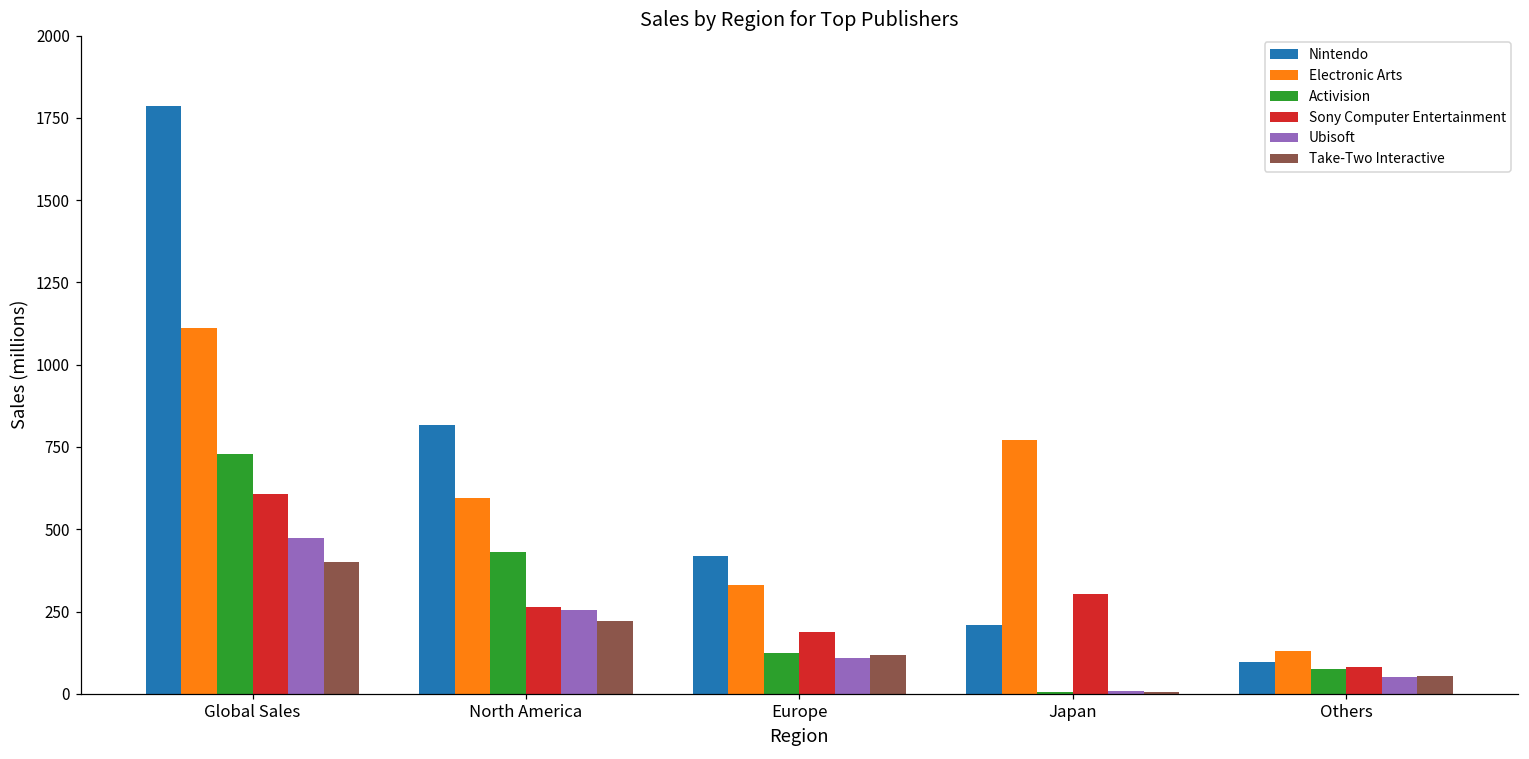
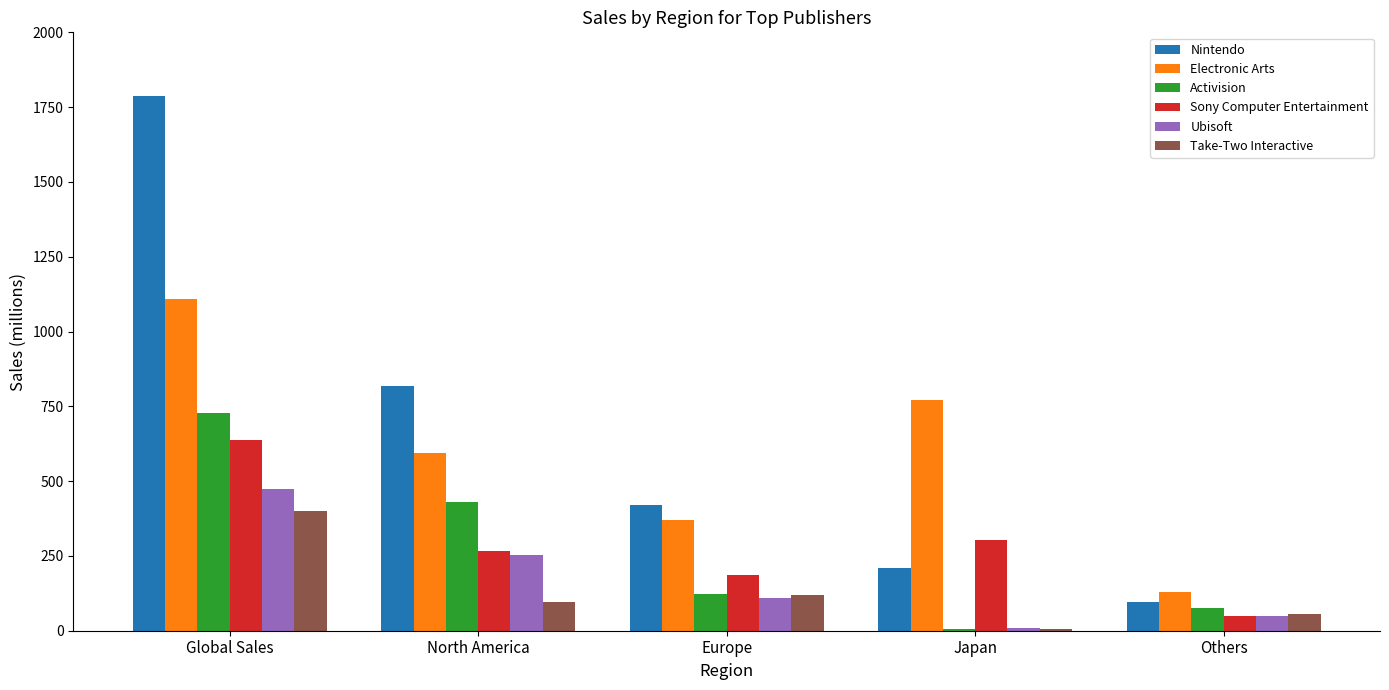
Sony Computer Entertainment, Global Sales: 610 -> 640
Take-Two Interactive, North America: 220 -> 90
Electronic Arts, Europe: 330 -> 370
Sony Computer Entertainment, Others: 80 -> 50
